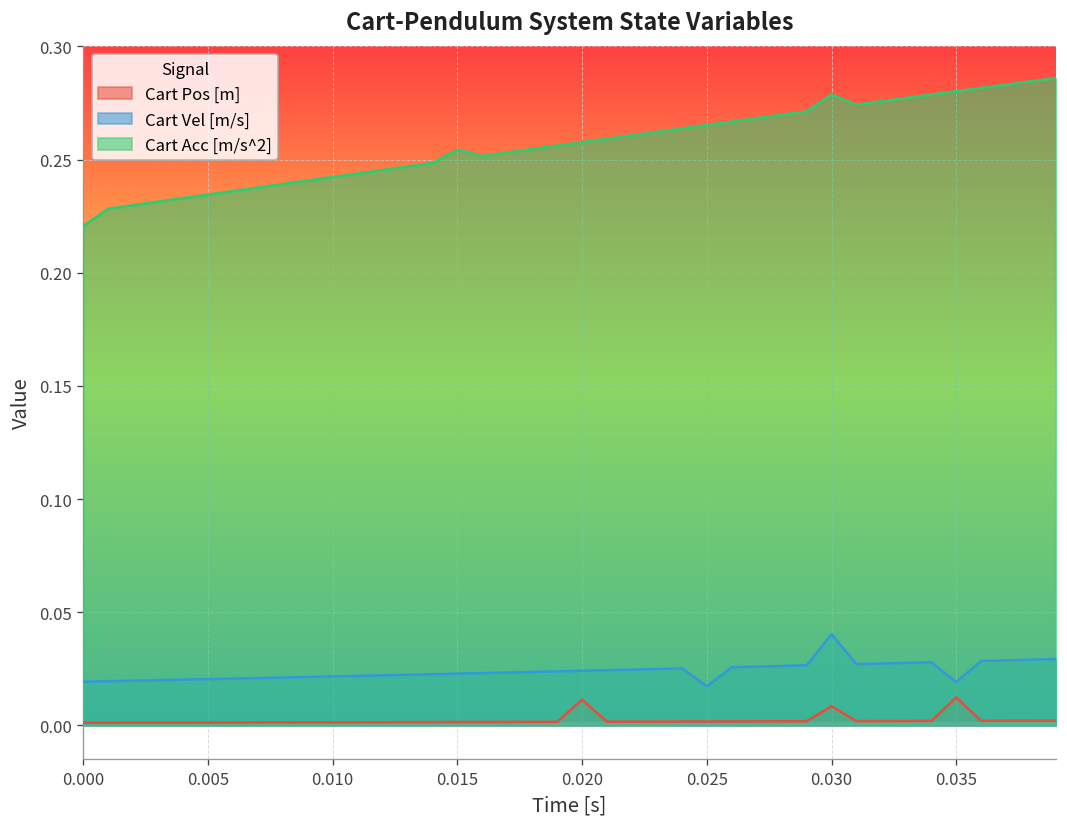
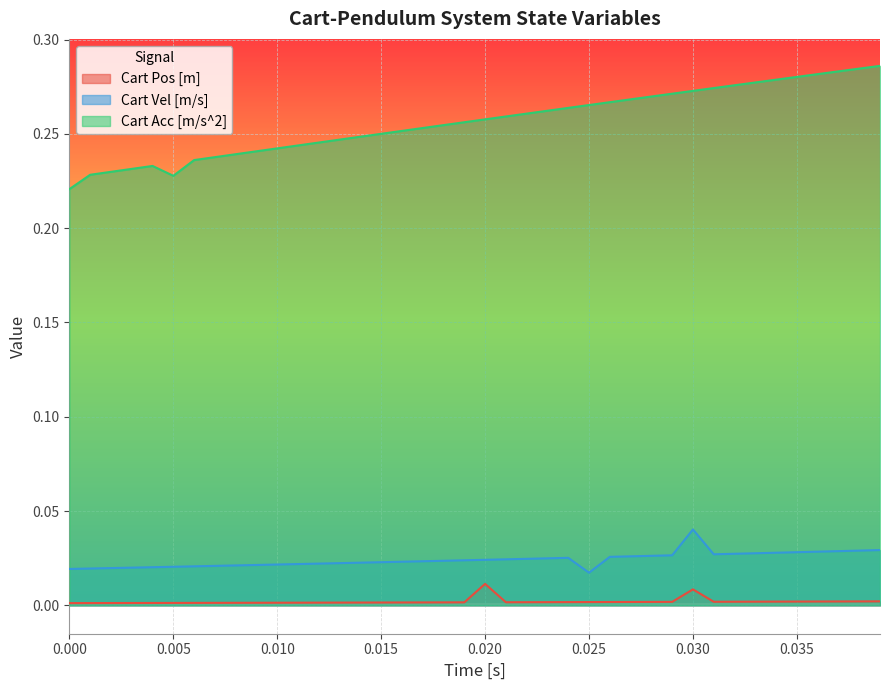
Cart Acc [m/s^2], 0.005: 0.235 -> 0.228
Cart Acc [m/s^2], 0.015: 0.254 -> 0.250
Cart Acc [m/s^2], 0.030: 0.279 -> 0.273
Cart Pos [m], 0.035: 0.012 -> 0.002
Cart Vel [m/s], 0.035: 0.019 -> 0.028
